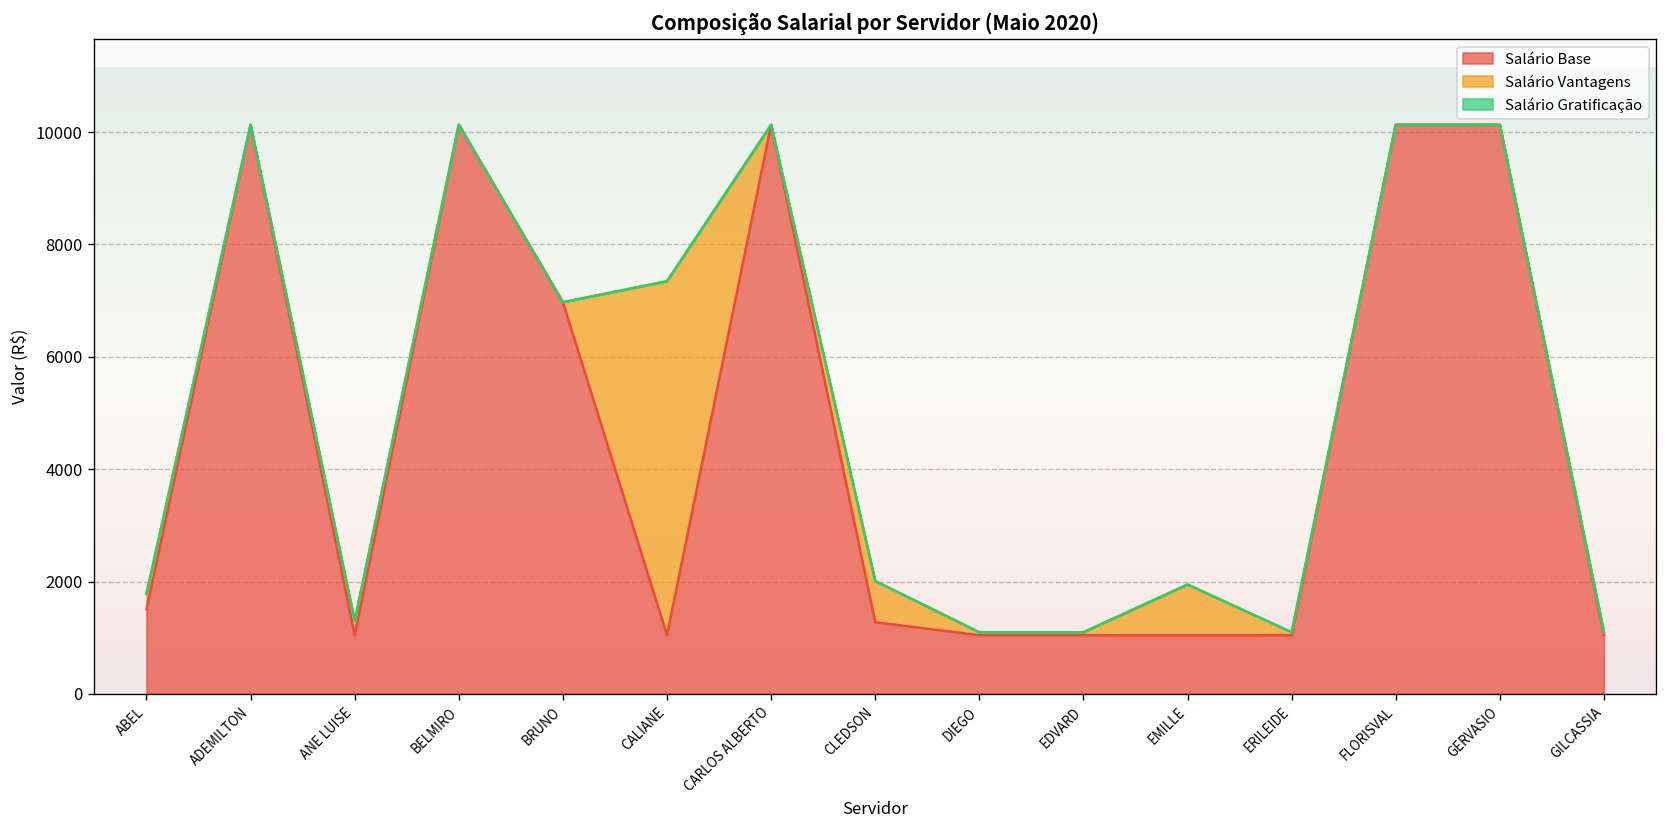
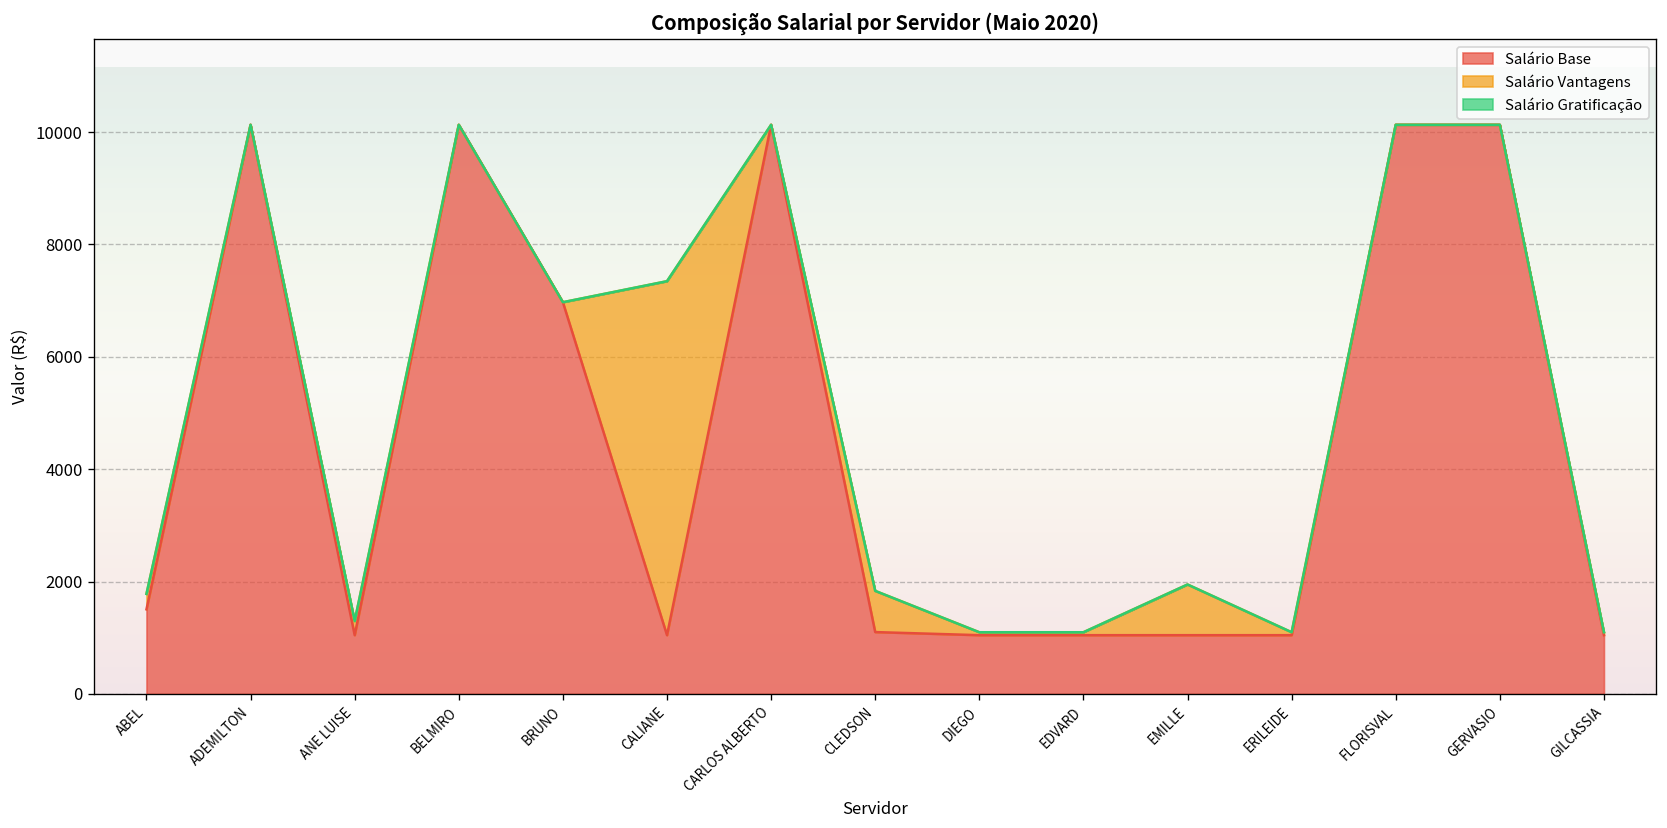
Salário Base, CLEDSON: 1300 -> 1100
